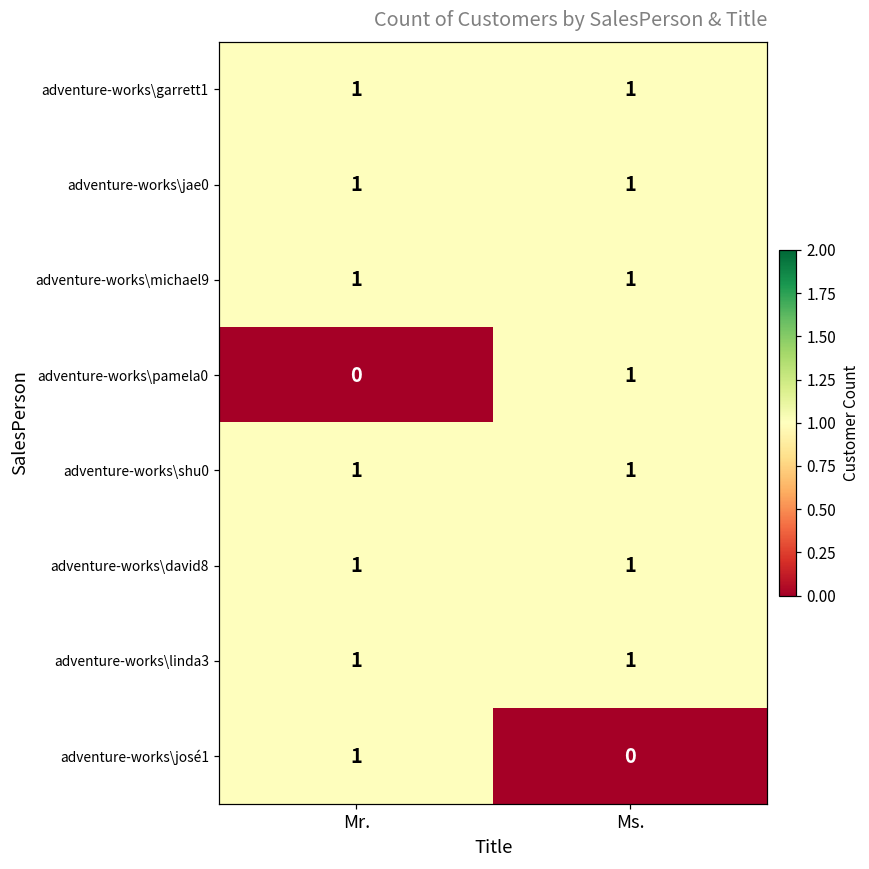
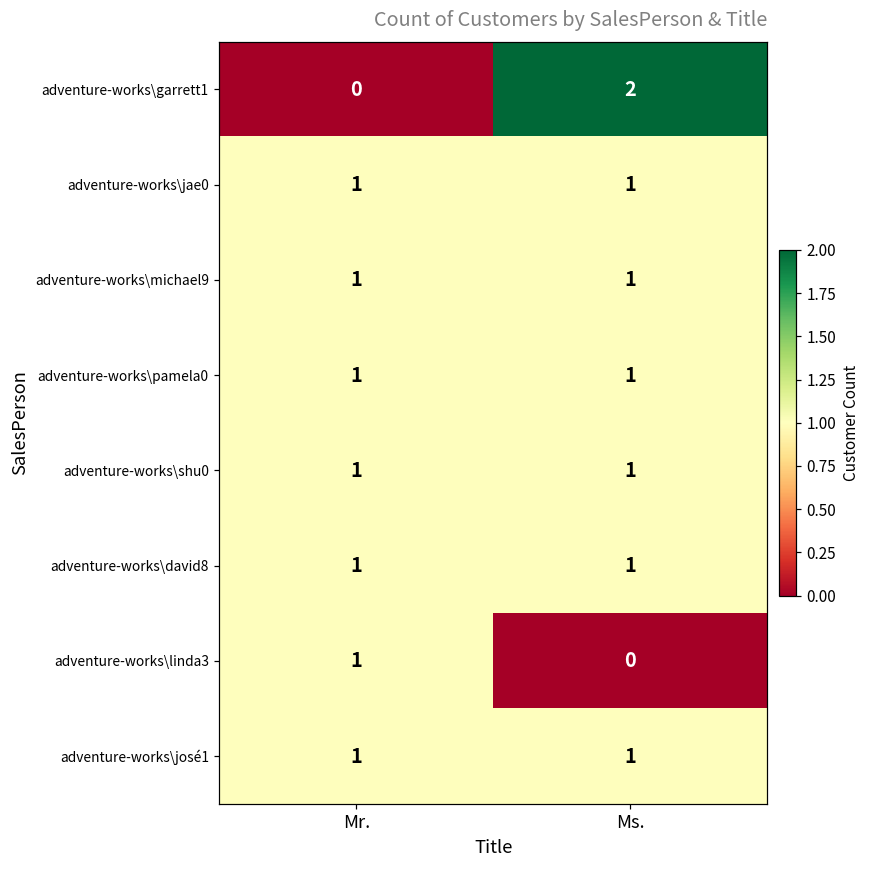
adventure-works\garrett1, Mr.: 1 -> 0
adventure-works\garrett1, Ms.: 1 -> 2
adventure-works\pamela0, Mr.: 0 -> 1
adventure-works\linda3, Ms.: 1 -> 0
adventure-works\josé1, Ms.: 0 -> 1
